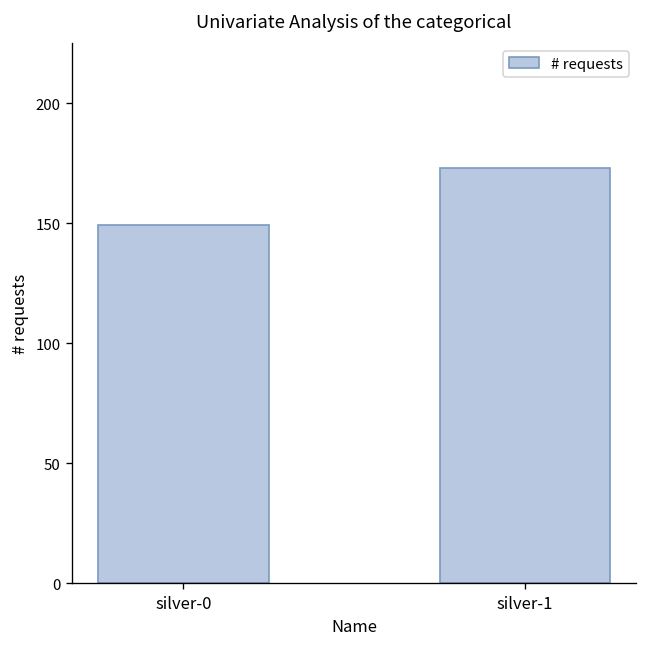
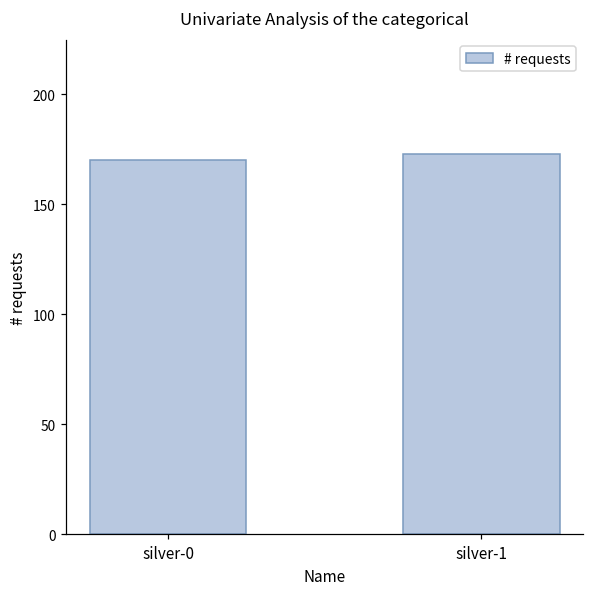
silver-0: 149 -> 170
